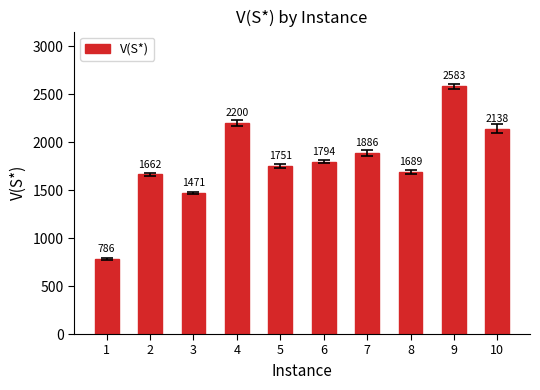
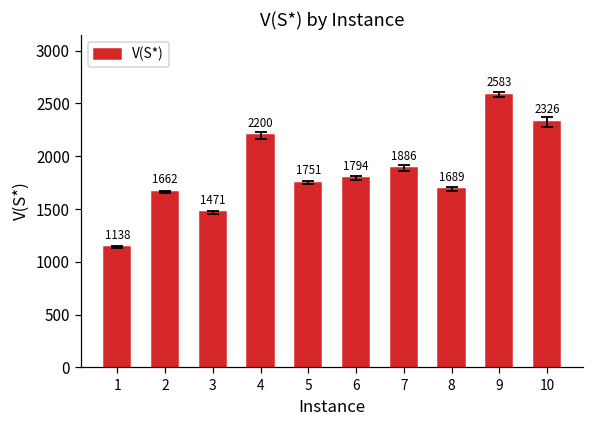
V(S*), 1: 786 -> 1138
V(S*), 10: 2138 -> 2326
